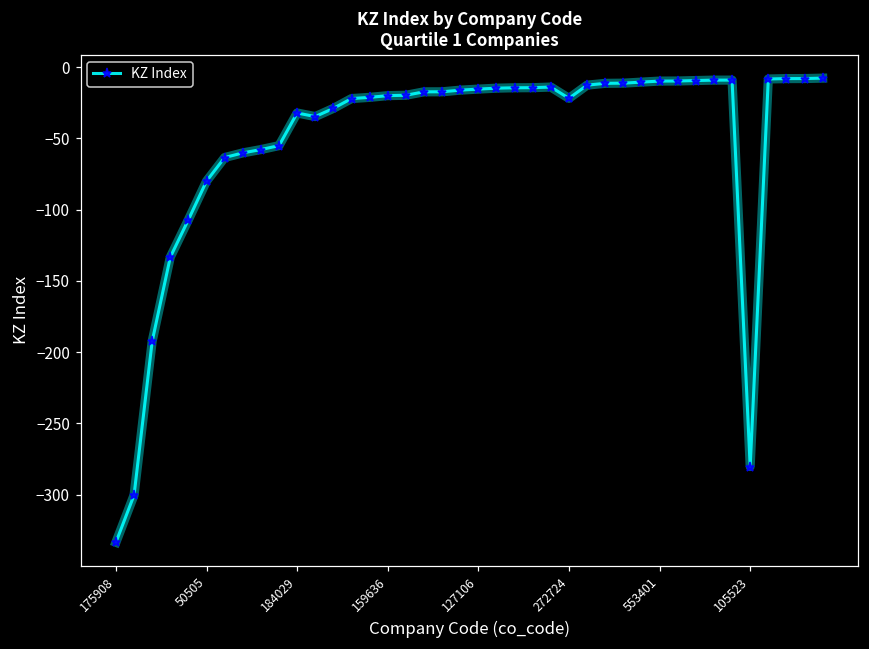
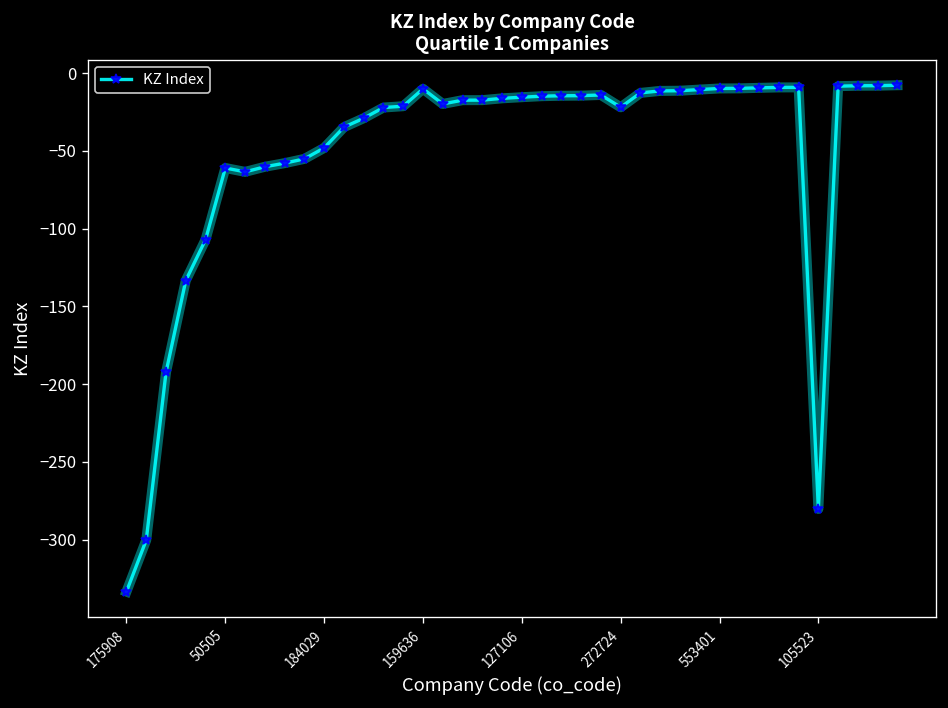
50505: -80 -> -61
184029: -32 -> -48
159636: -20 -> -10
